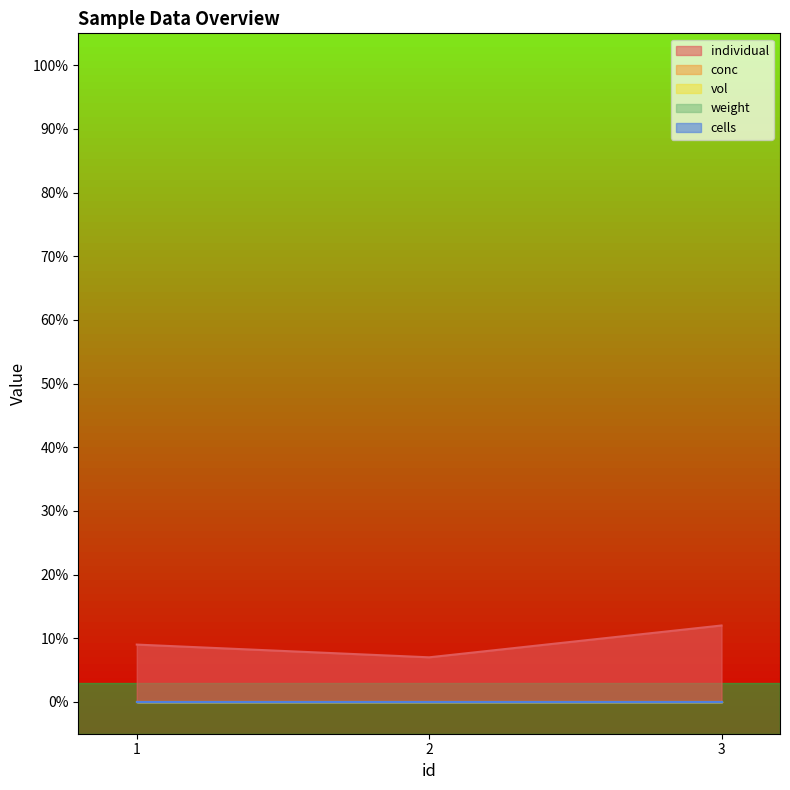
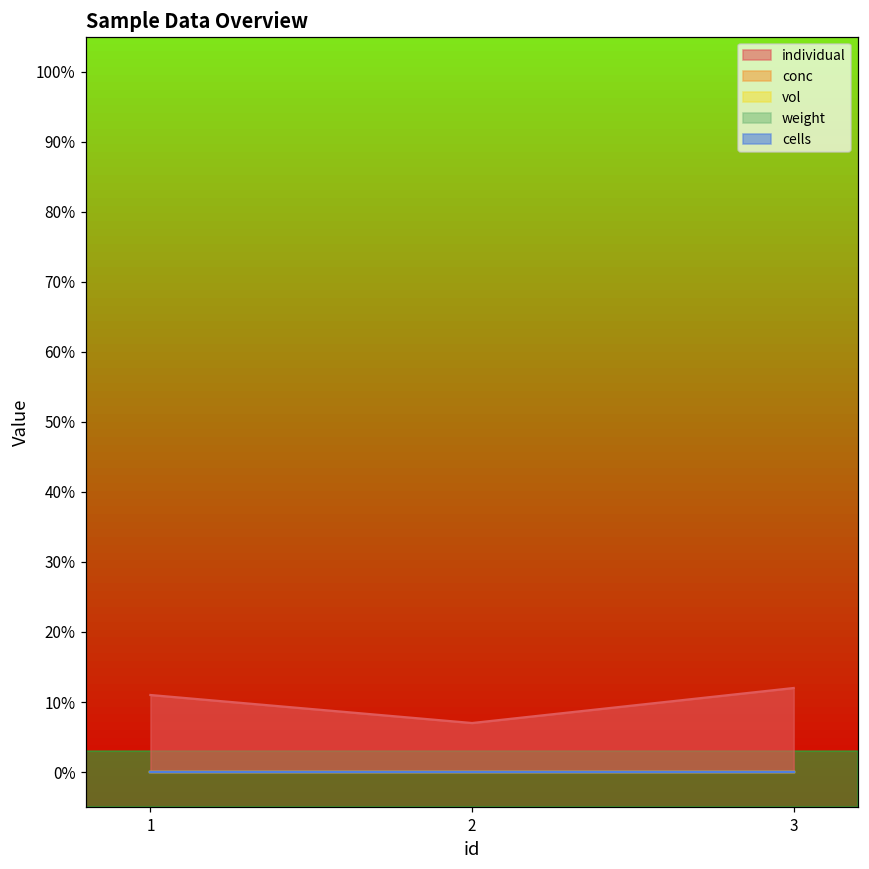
individual, 1: 9% -> 11%
